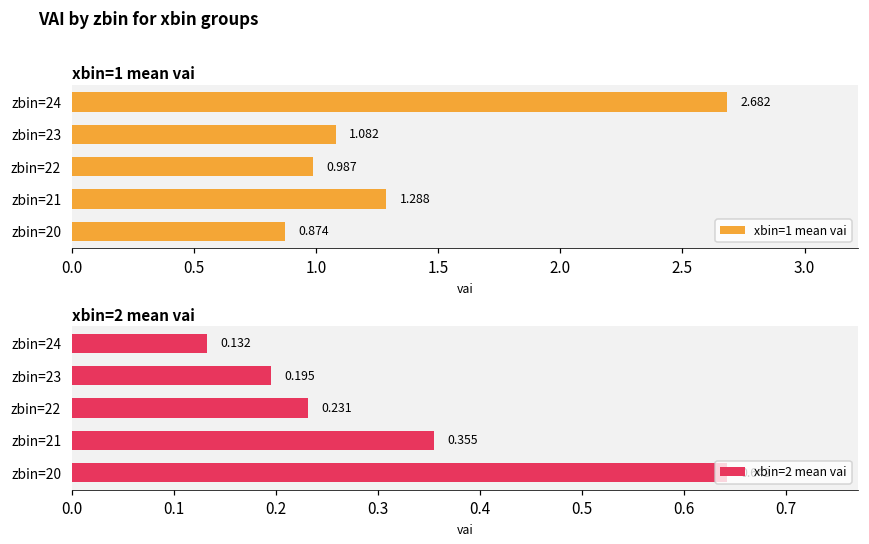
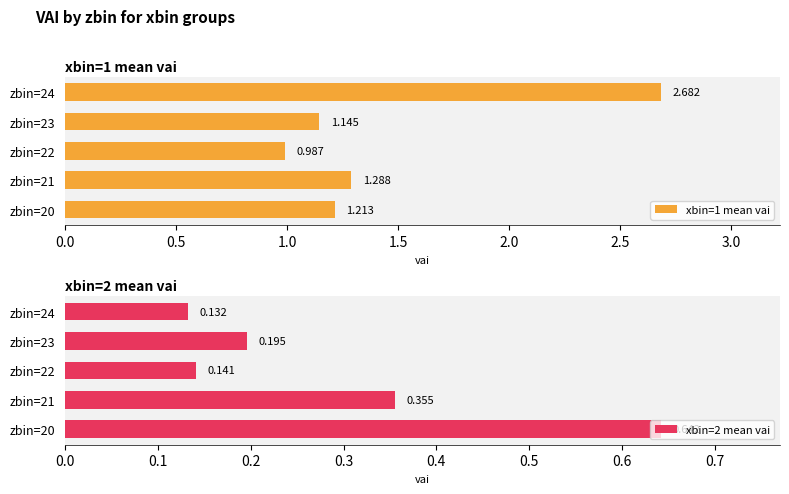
xbin=1 mean vai, zbin=23: 1.082 -> 1.145
xbin=1 mean vai, zbin=20: 0.874 -> 1.213
xbin=2 mean vai, zbin=22: 0.231 -> 0.141
